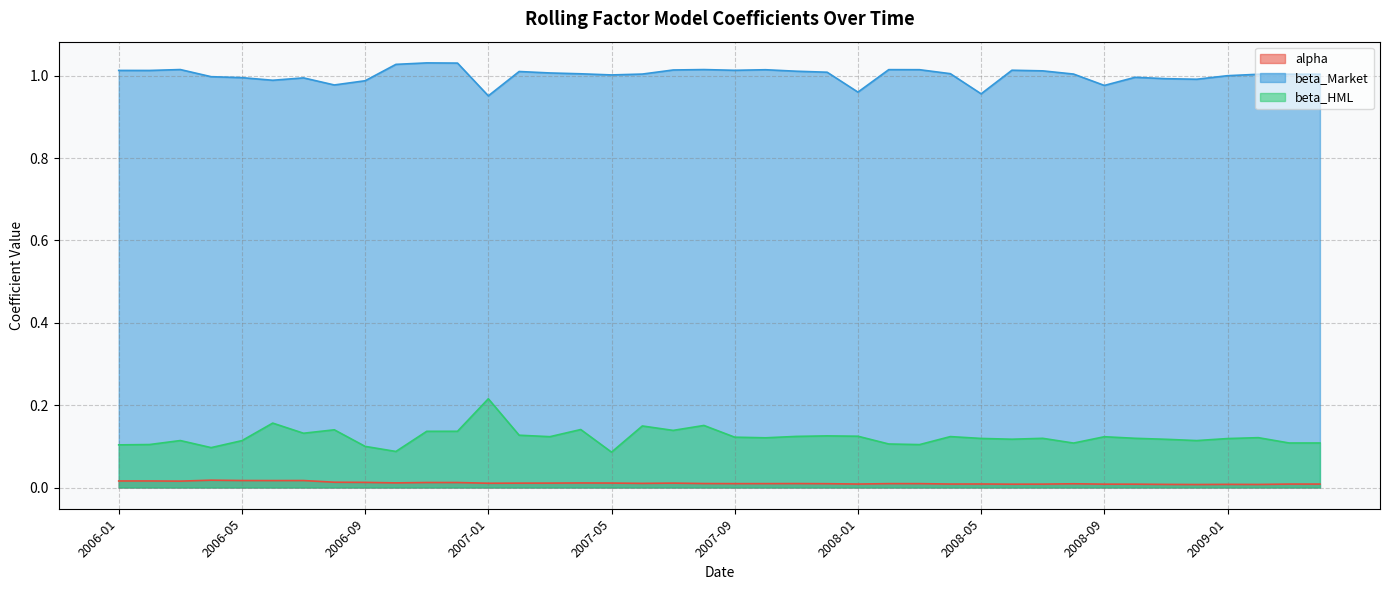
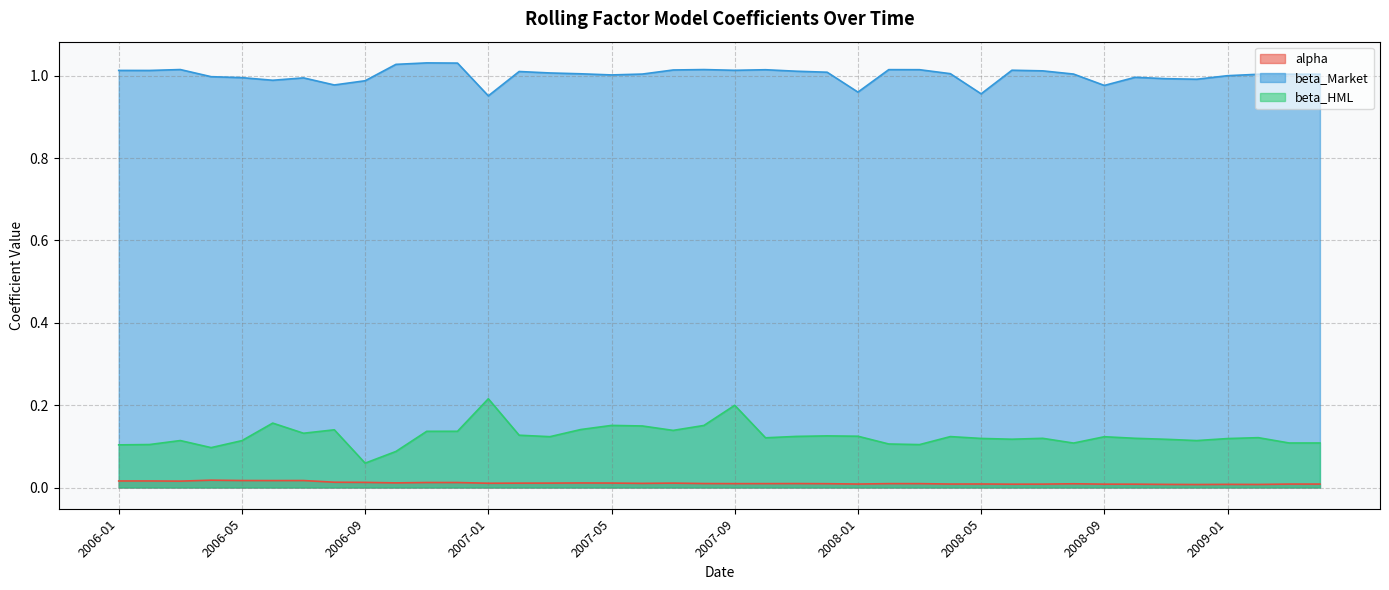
beta_HML, 2006-09: 0.10 -> 0.06
beta_HML, 2007-05: 0.09 -> 0.15
beta_HML, 2007-09: 0.12 -> 0.20
